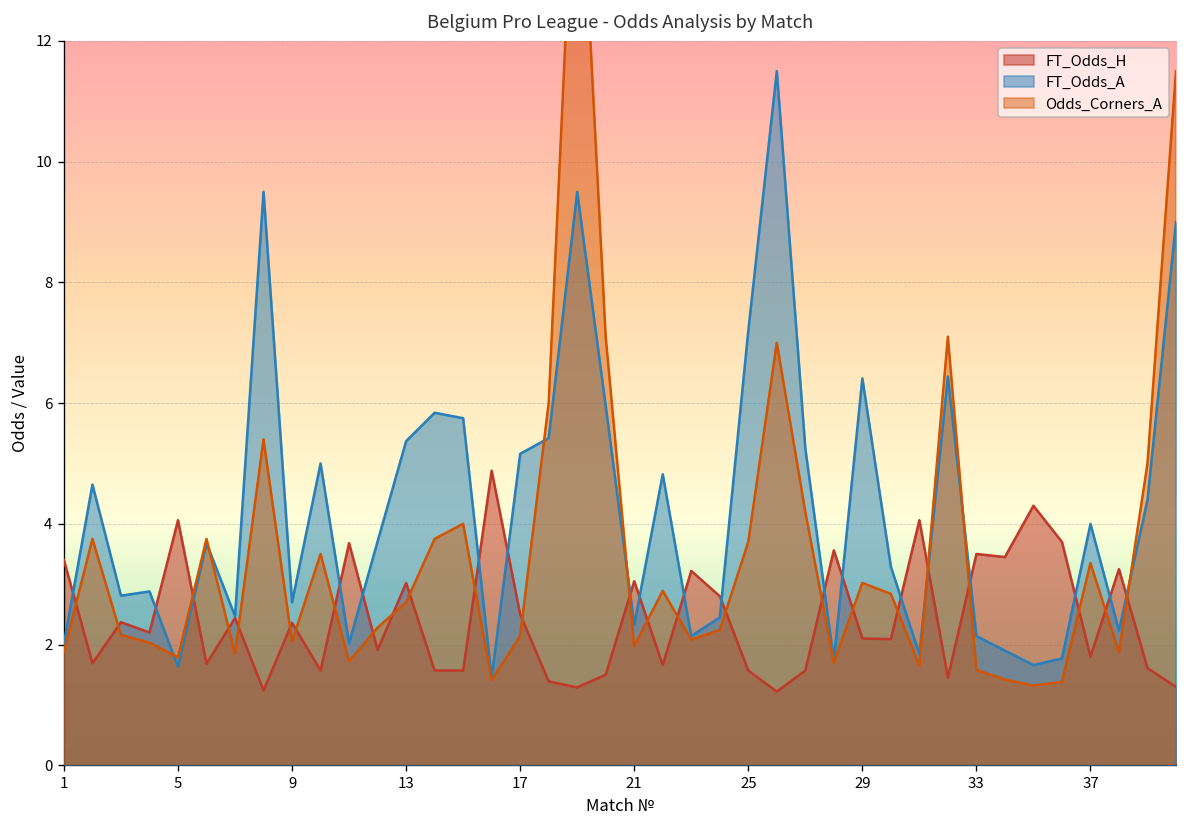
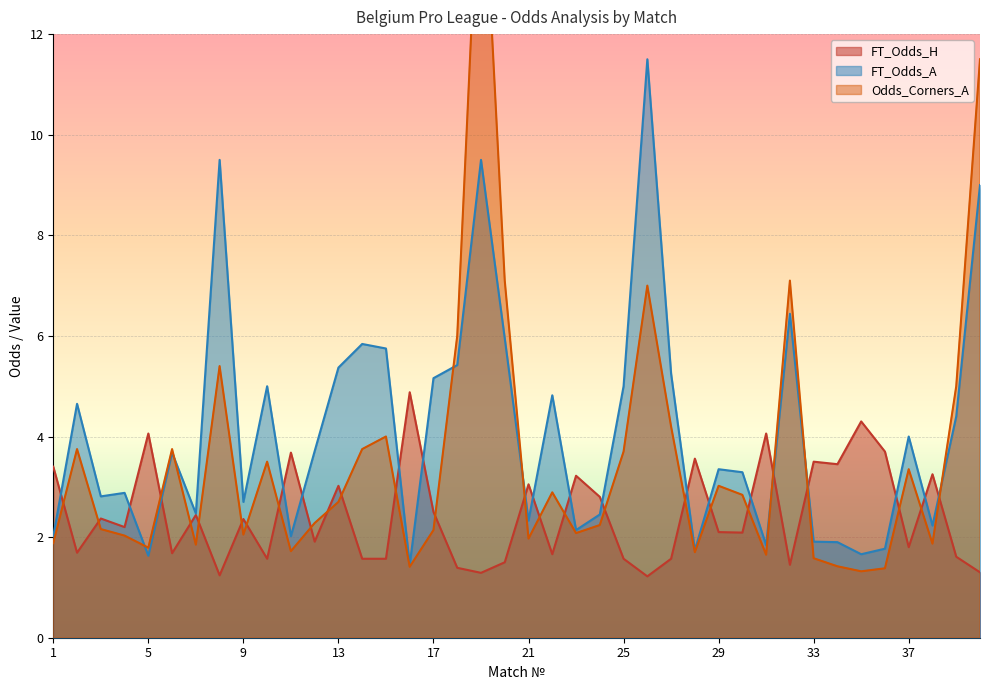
FT_Odds_A, 25: 7.2 -> 5.0
FT_Odds_A, 29: 6.4 -> 3.4
FT_Odds_A, 33: 2.1 -> 1.9
